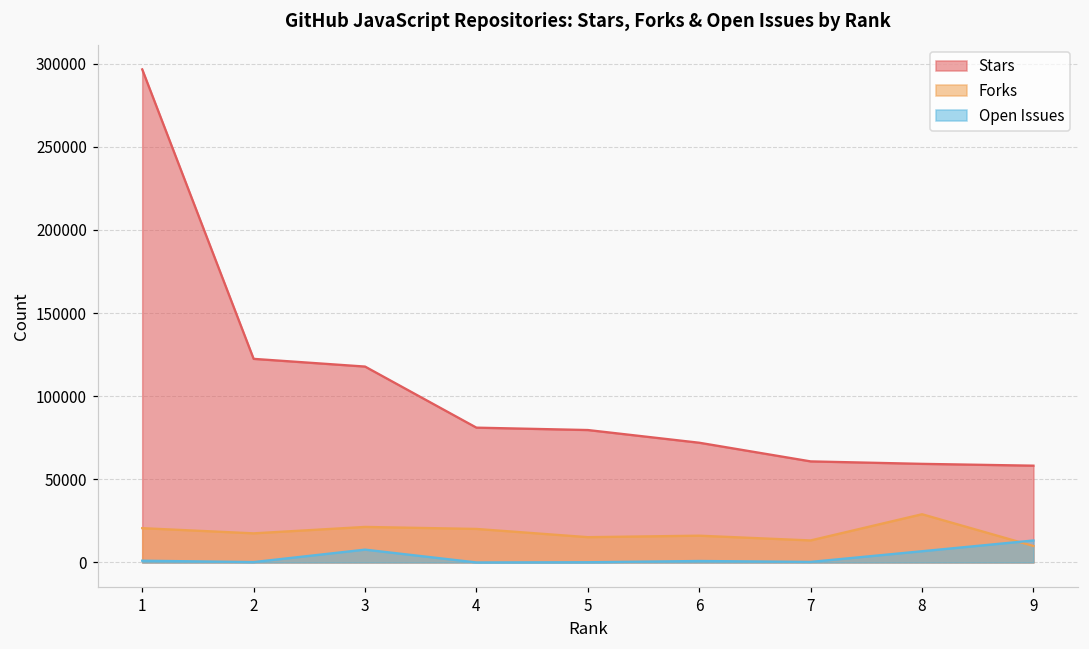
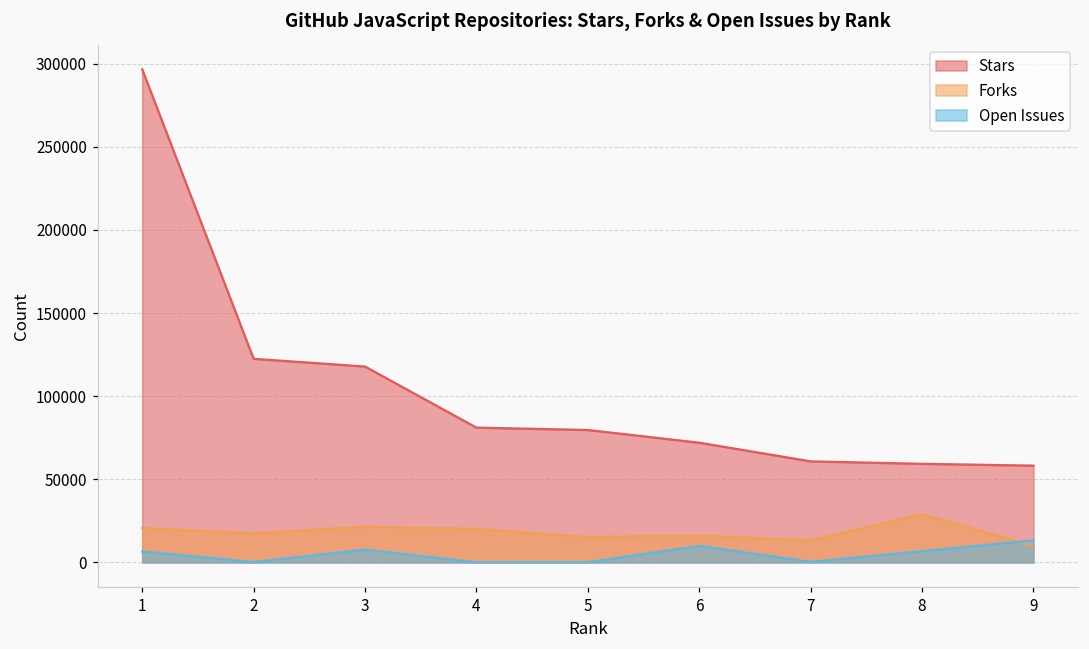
Open Issues, 1: 1000 -> 7000
Open Issues, 6: 1000 -> 10000
